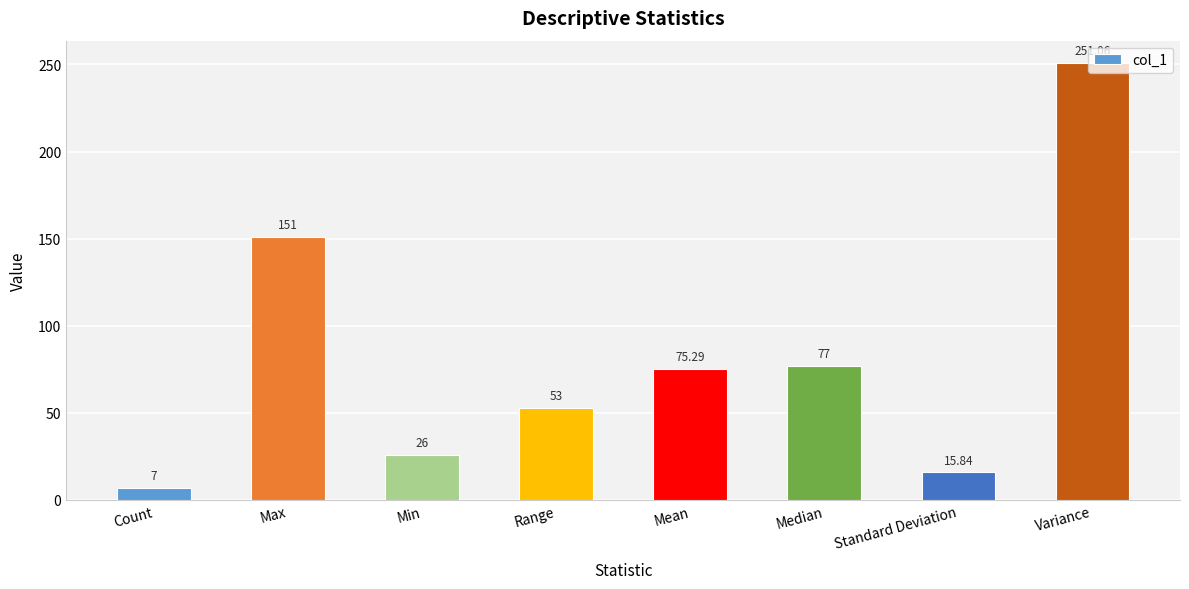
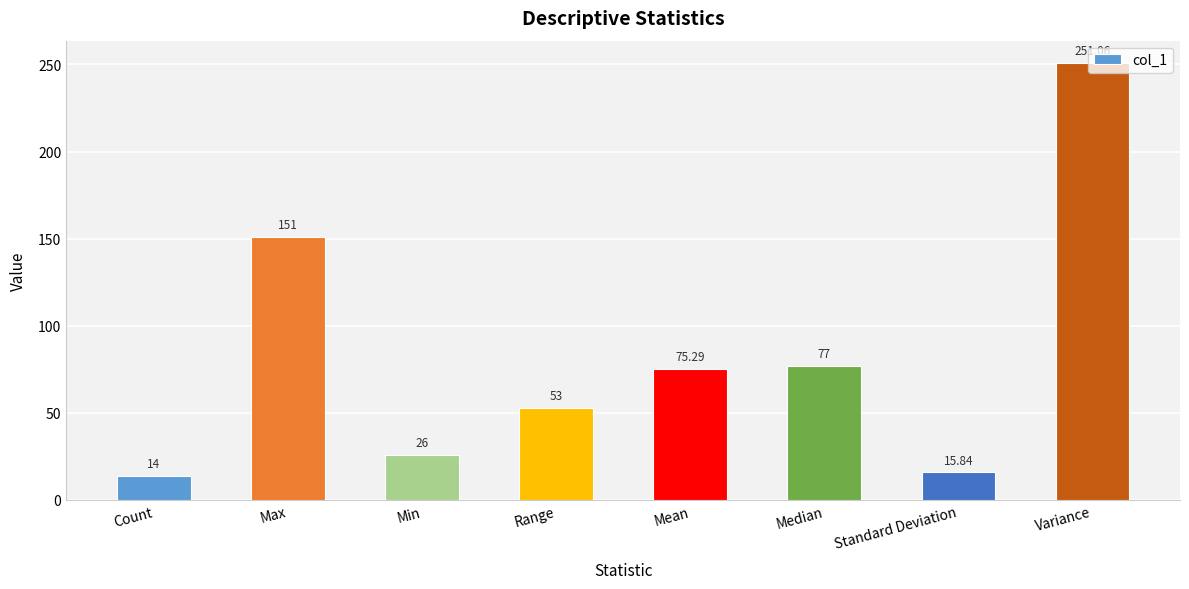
Count: 7 -> 14
